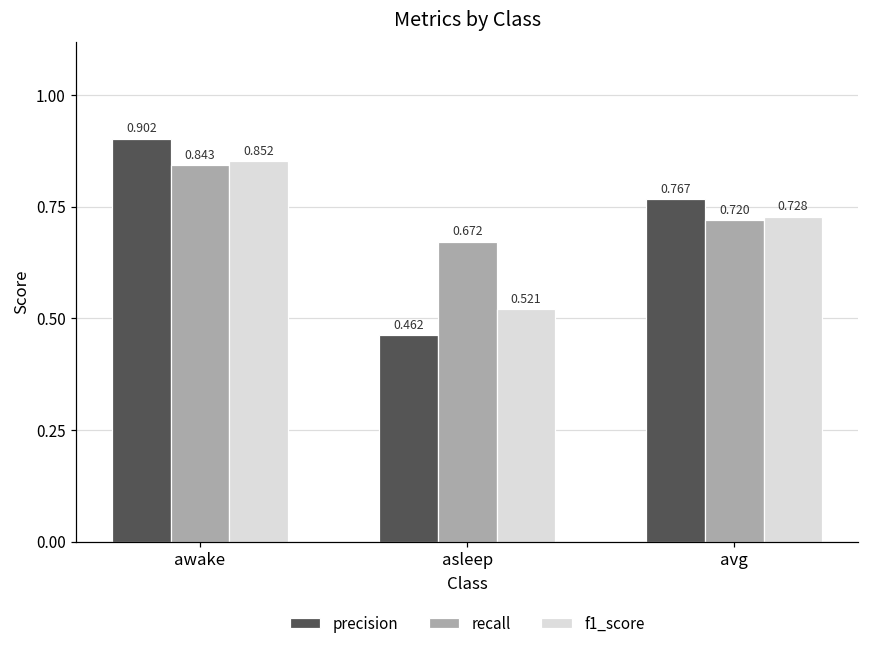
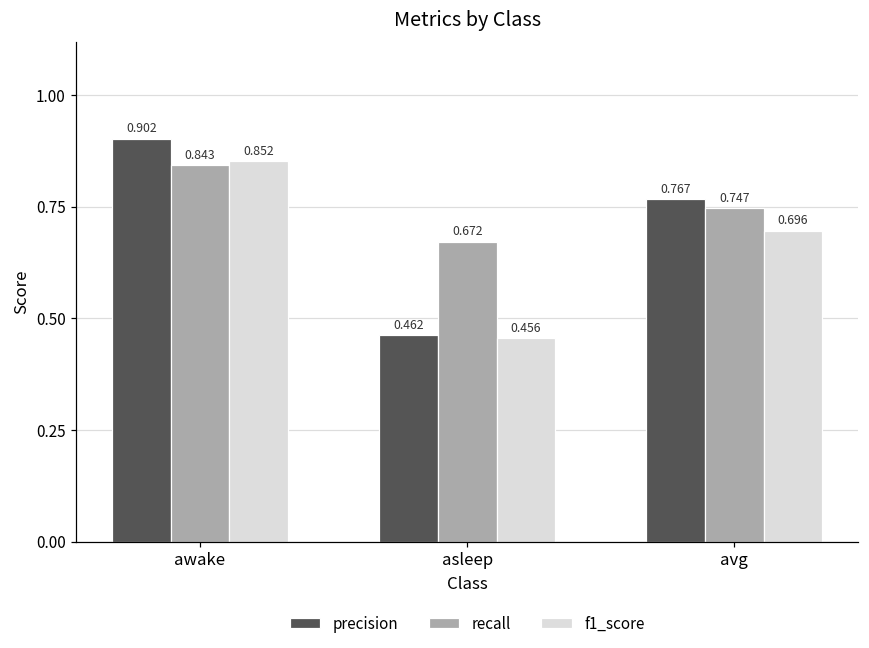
f1_score, asleep: 0.521 -> 0.456
recall, avg: 0.720 -> 0.747
f1_score, avg: 0.728 -> 0.696
